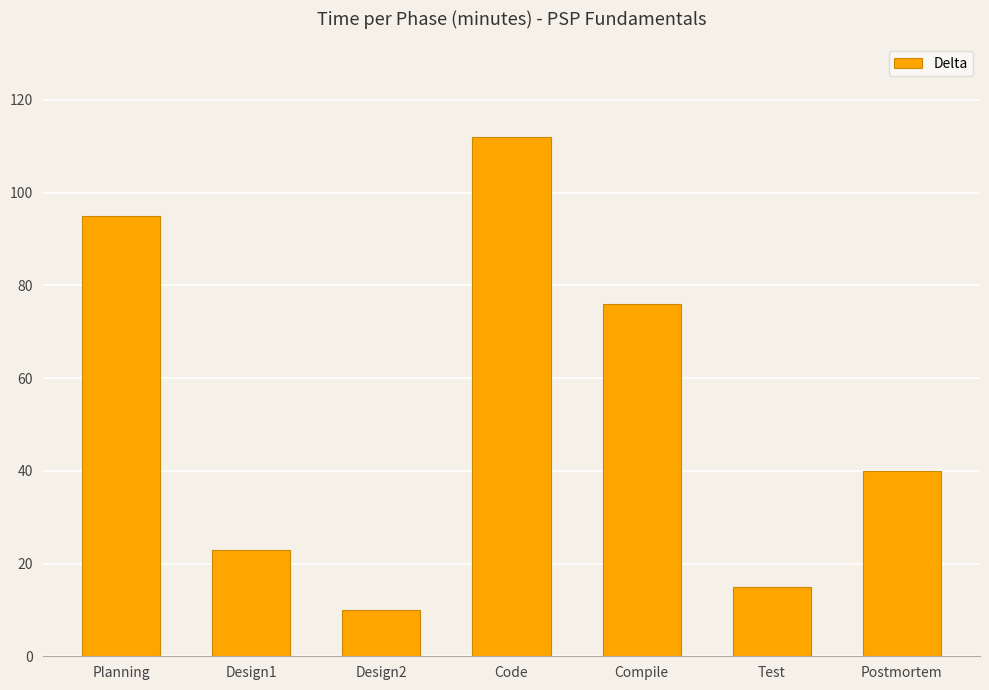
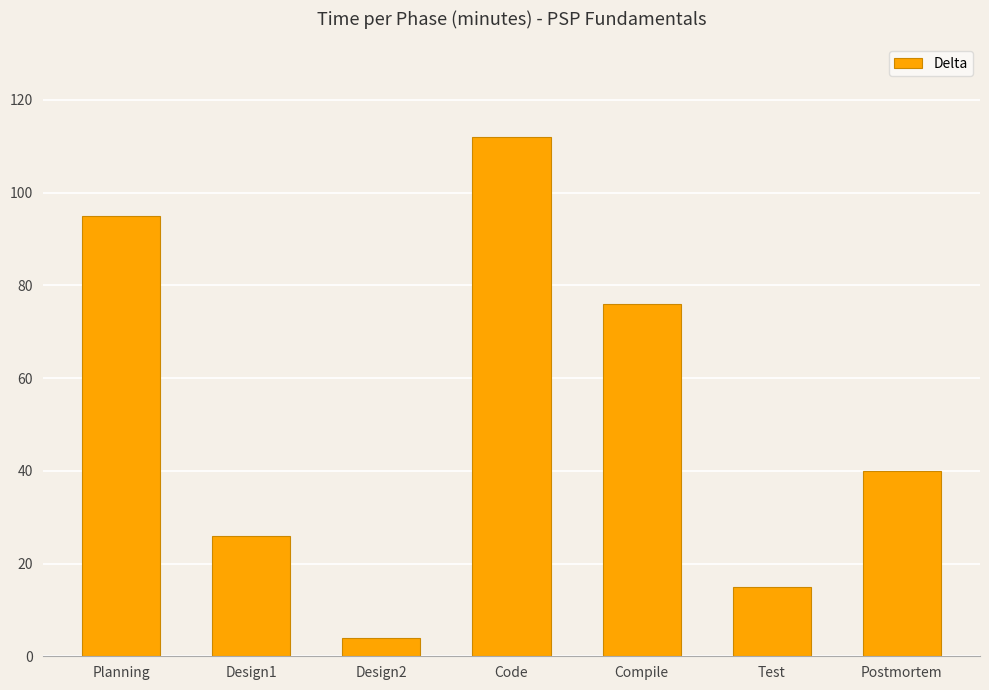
Design1: 23 -> 26
Design2: 10 -> 4
